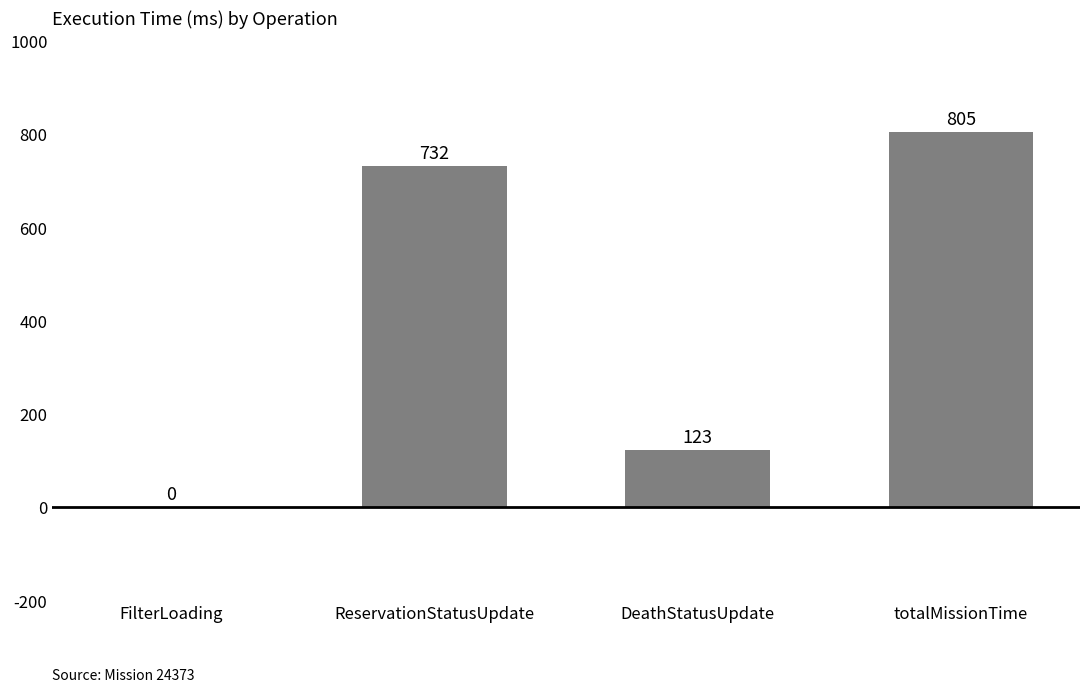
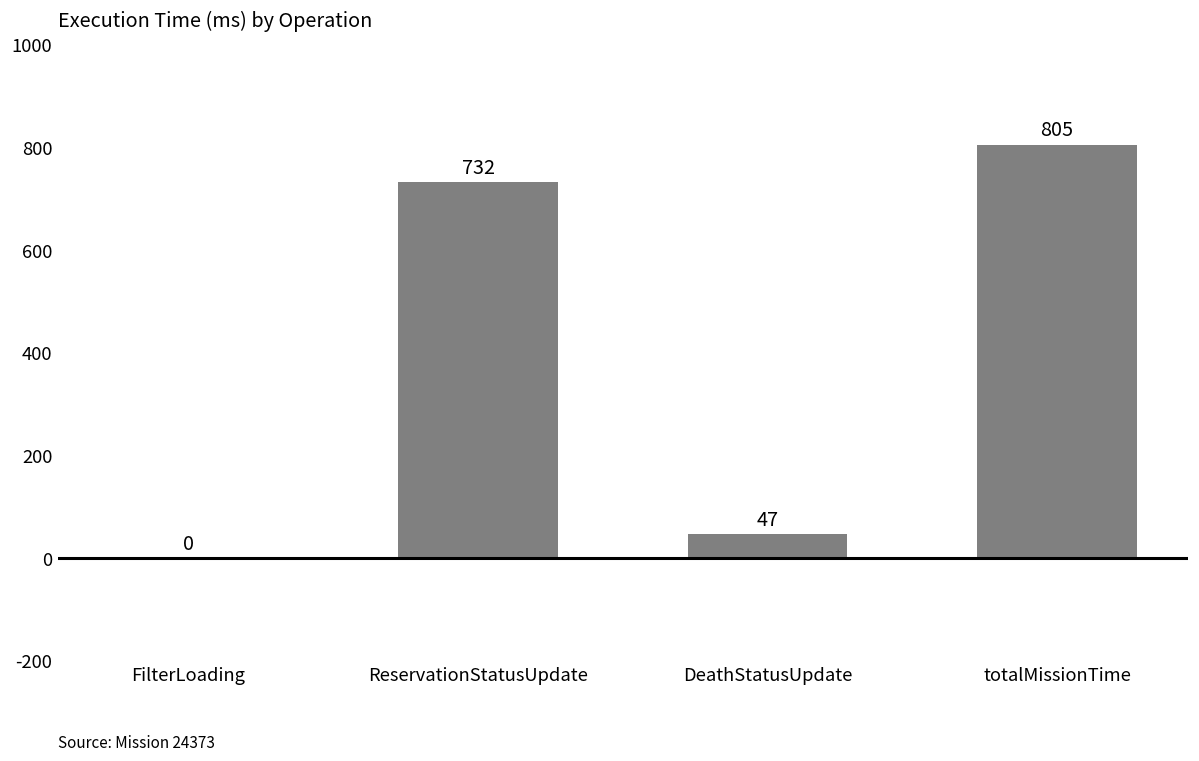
DeathStatusUpdate: 123 -> 47
